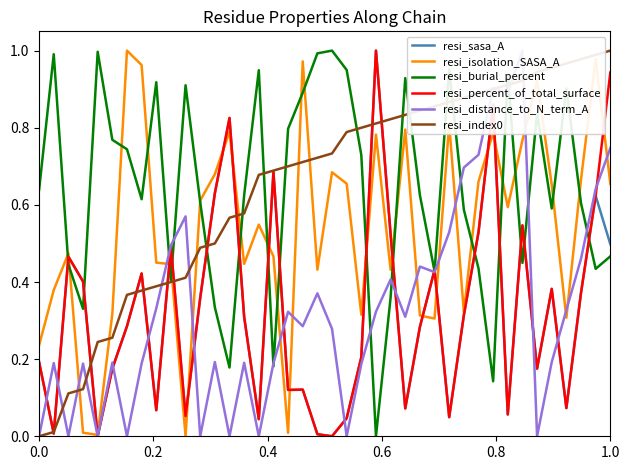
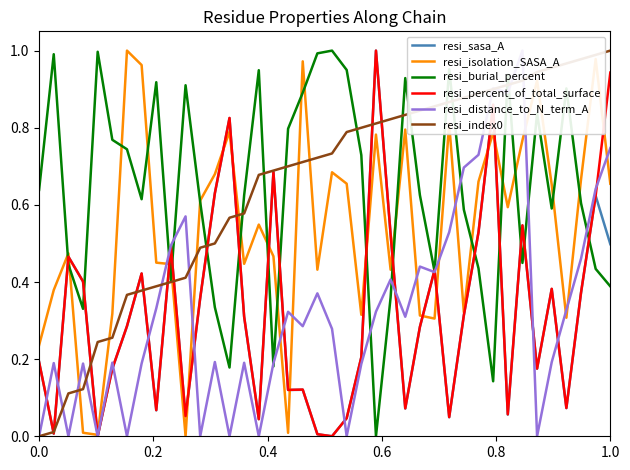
resi_burial_percent, 1.0: 0.47 -> 0.39
